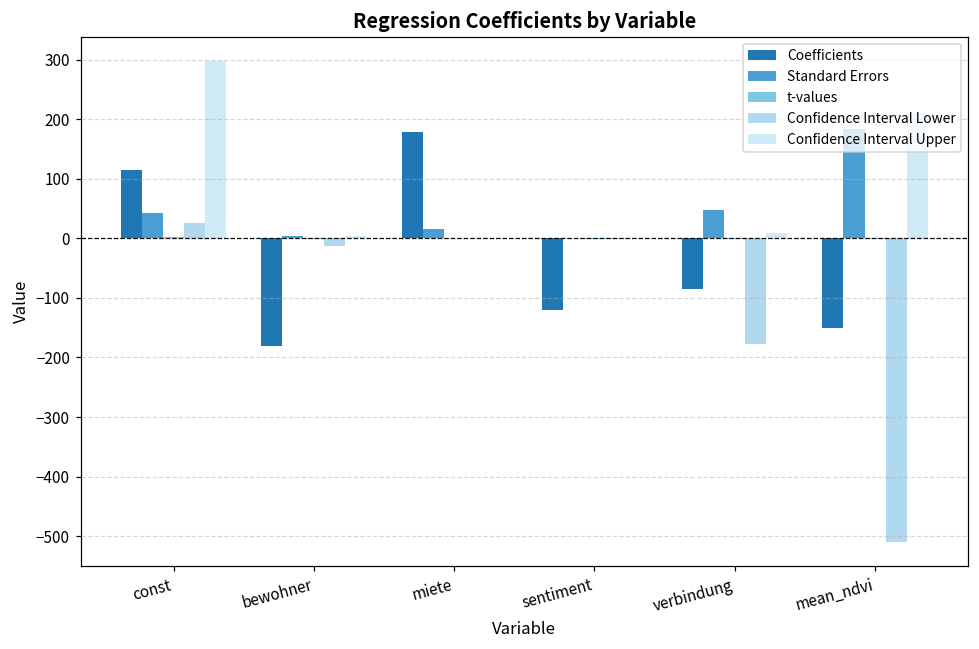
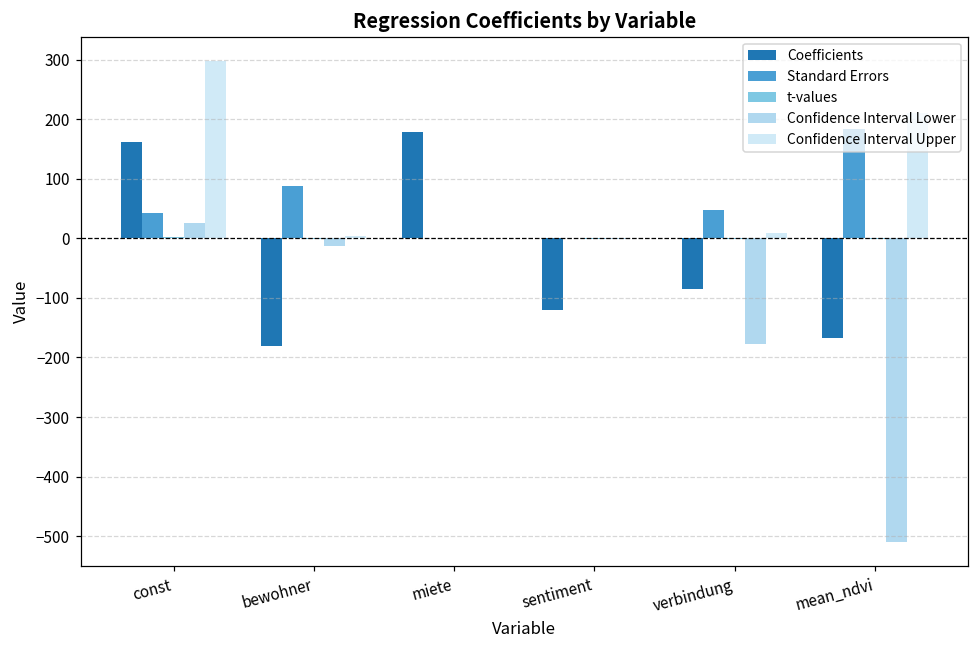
Coefficients, const: 110 -> 160
Standard Errors, bewohner: 0 -> 90
Standard Errors, miete: 20 -> 0
Coefficients, mean_ndvi: -150 -> -170
